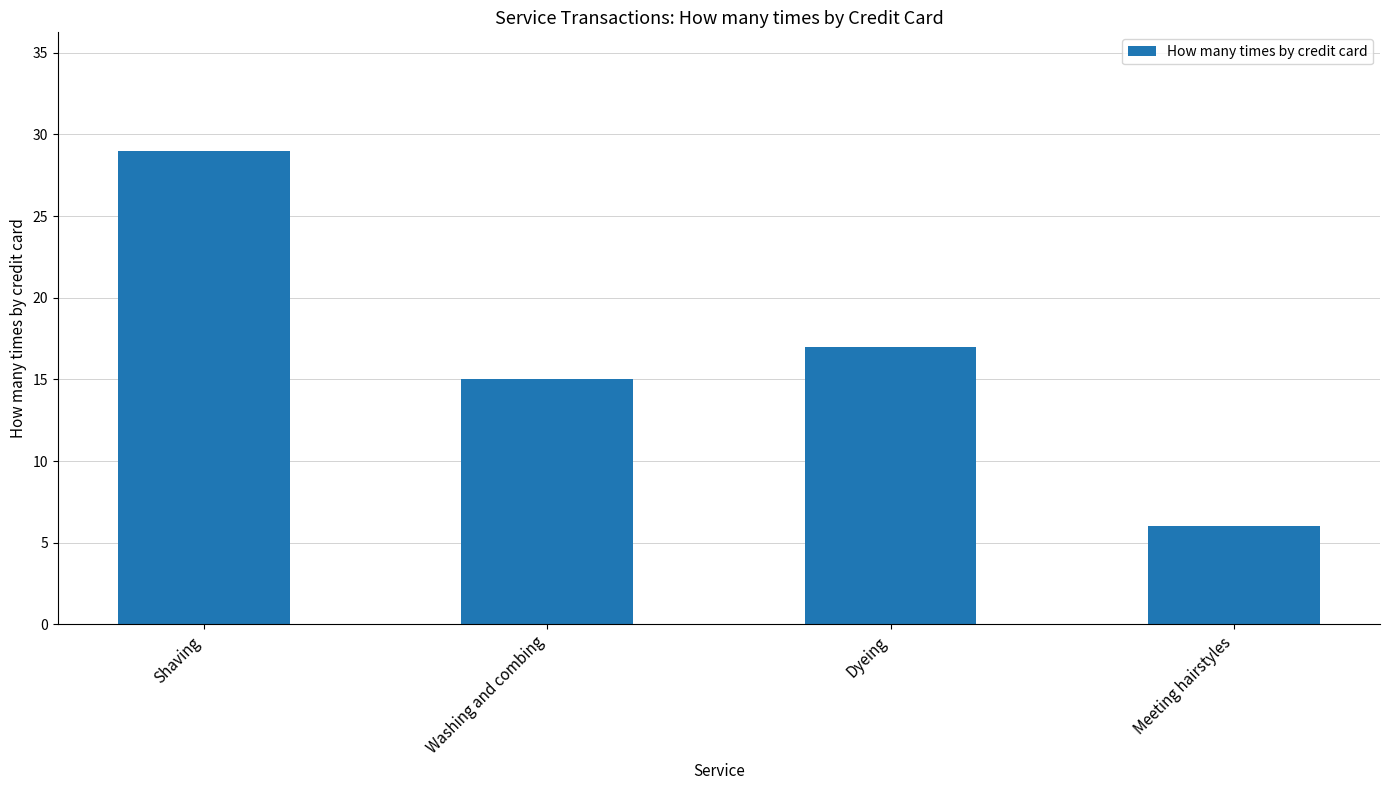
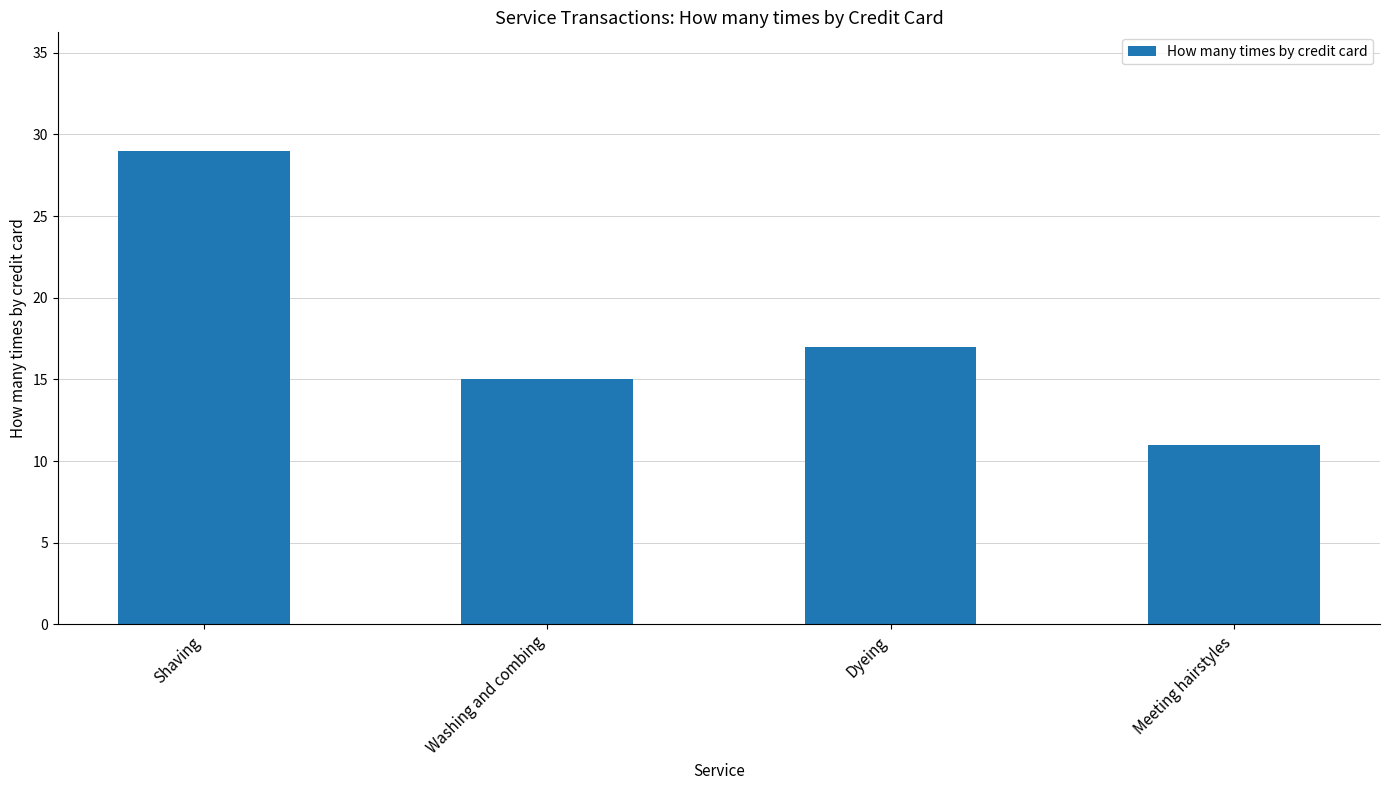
Meeting hairstyles: 6 -> 11
